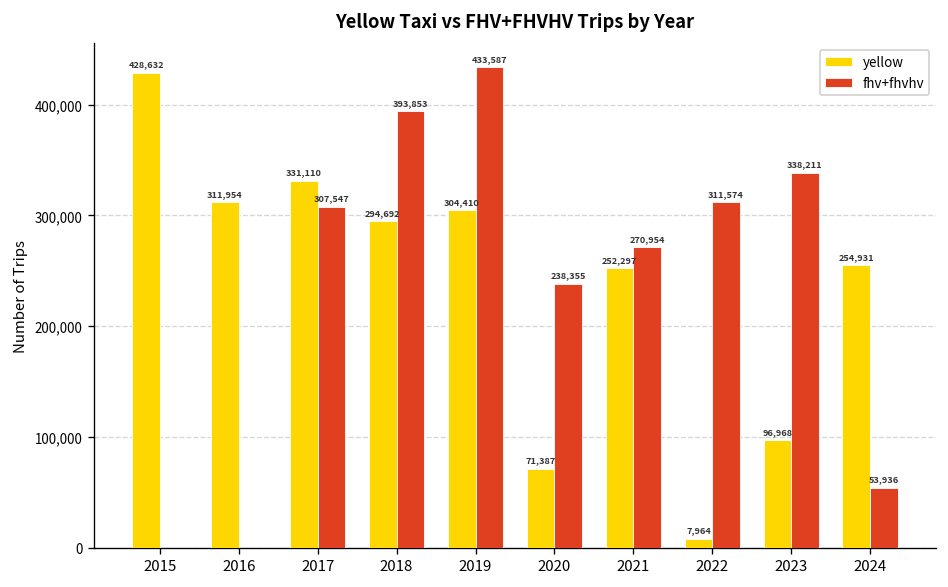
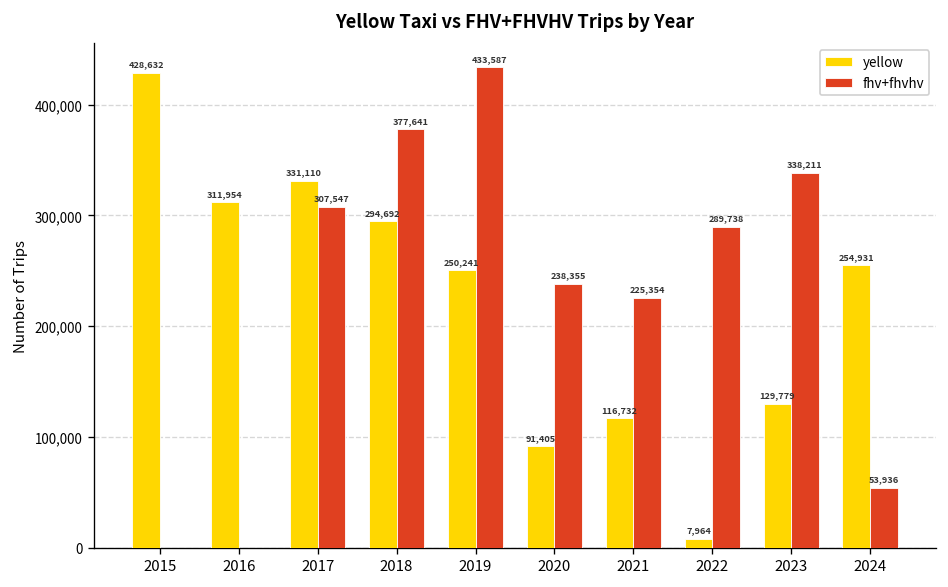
fhv+fhvhv, 2018: 393,853 -> 377,641
yellow, 2019: 304,410 -> 250,241
yellow, 2020: 71,387 -> 91,405
yellow, 2021: 252,297 -> 116,732
fhv+fhvhv, 2021: 270,954 -> 225,354
fhv+fhvhv, 2022: 311,574 -> 289,738
yellow, 2023: 96,968 -> 129,779
